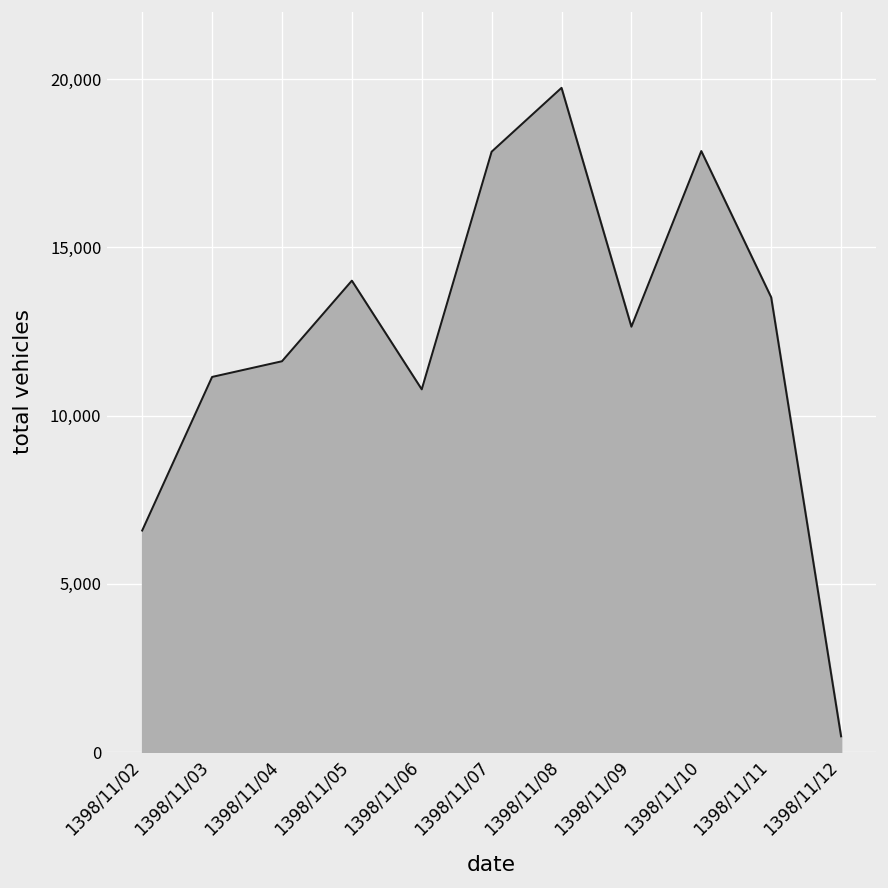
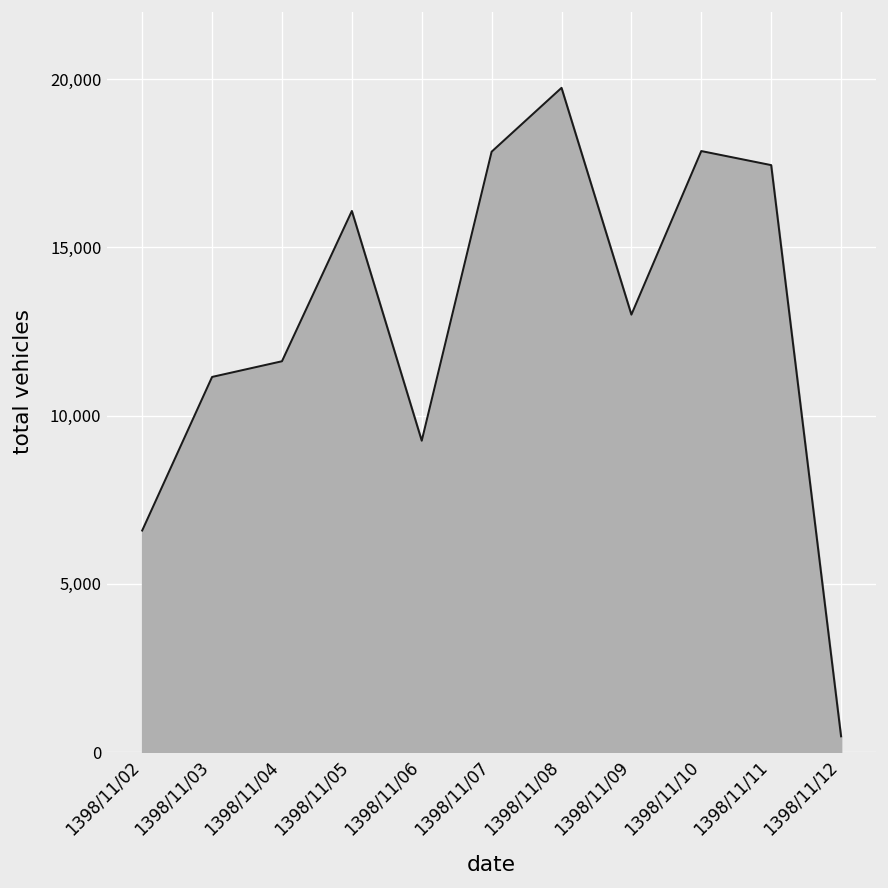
1398/11/05: 14,000 -> 16,100
1398/11/06: 10,800 -> 9,300
1398/11/09: 12,600 -> 13,000
1398/11/11: 13,500 -> 17,400
